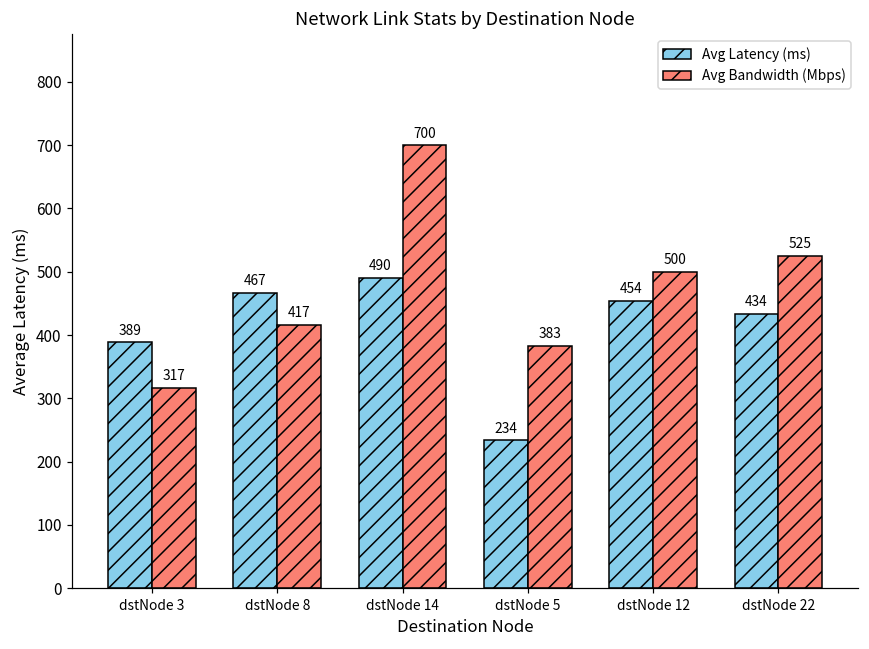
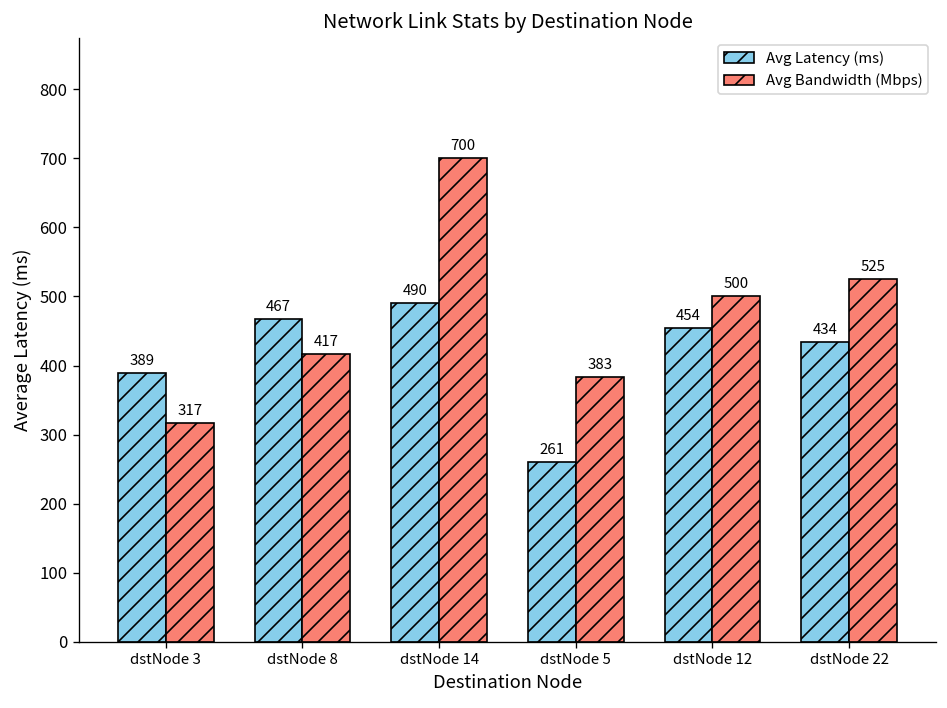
Avg Latency (ms), dstNode 5: 234 -> 261
